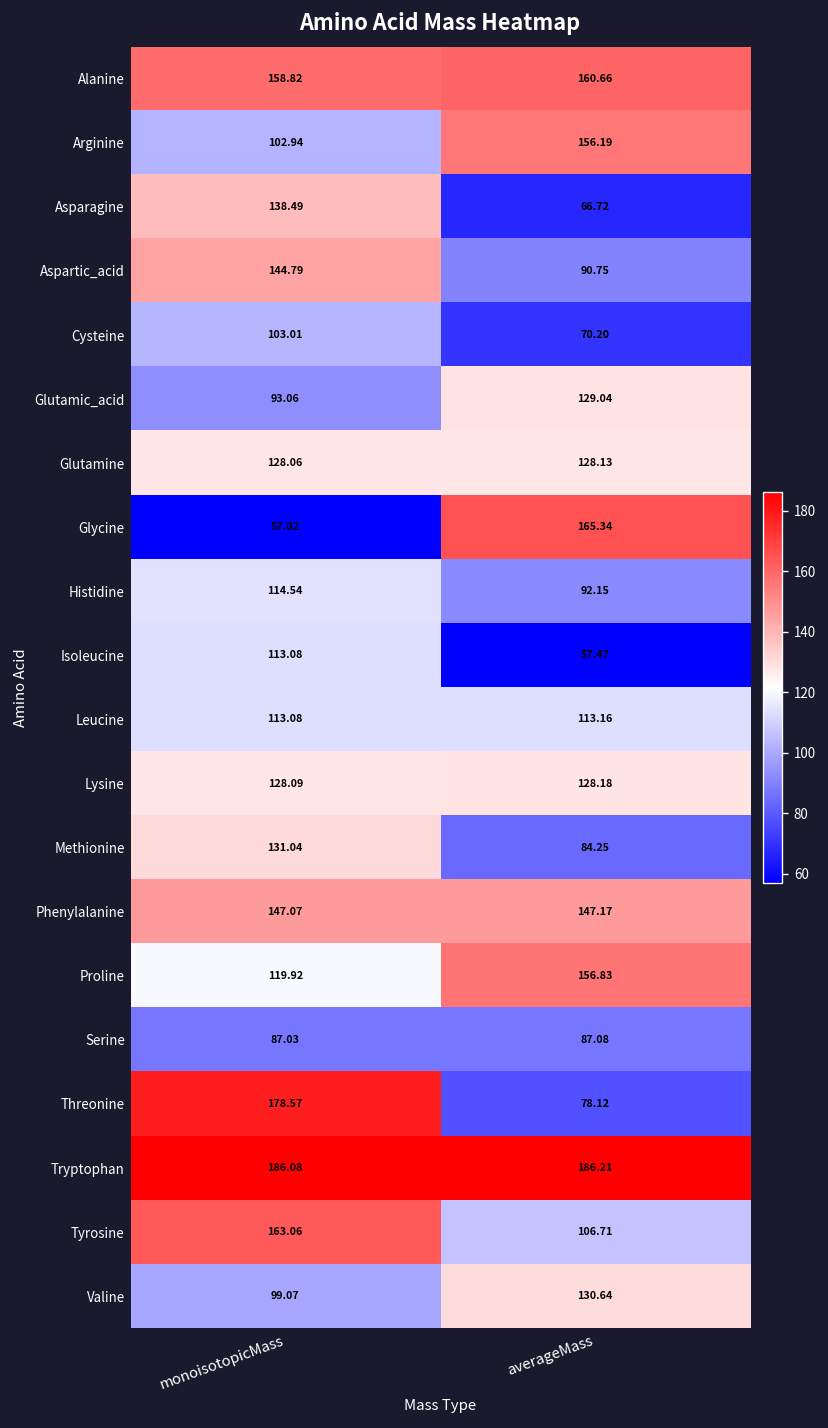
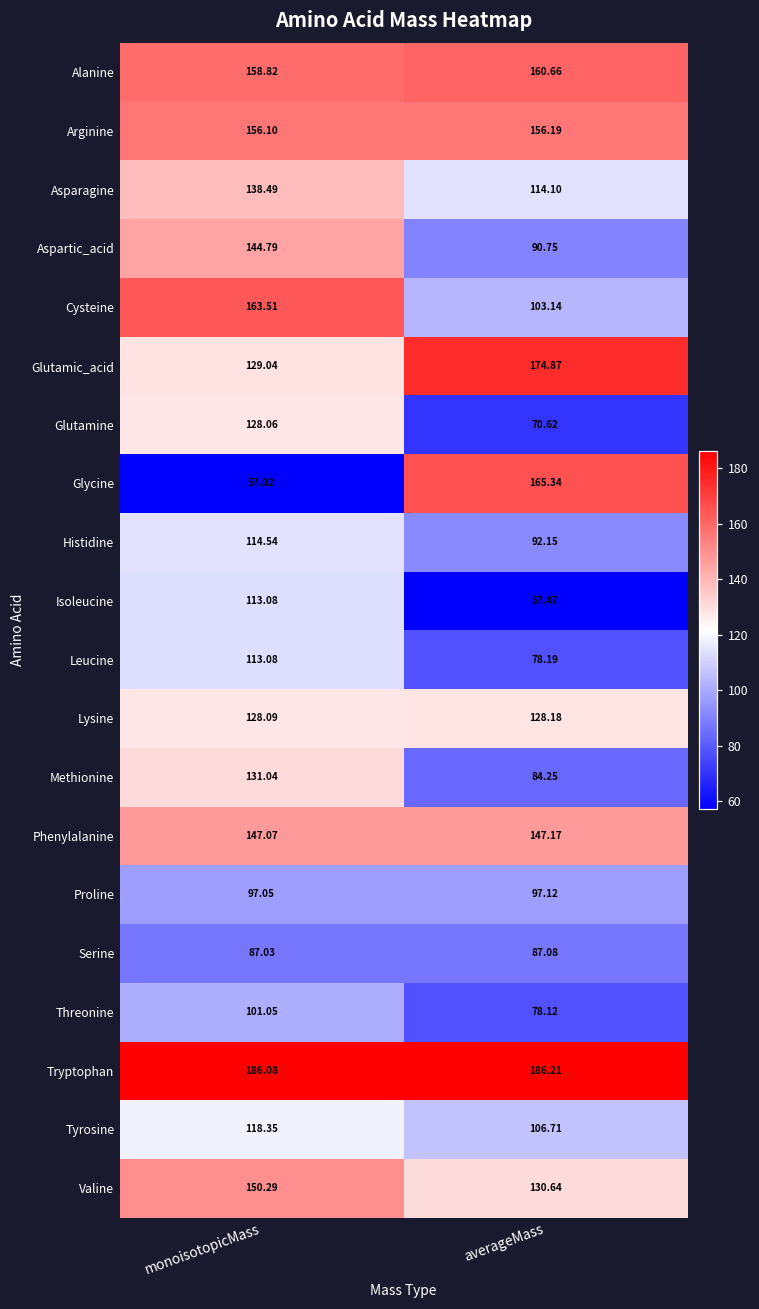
Arginine, monoisotopicMass: 102.94 -> 156.10
Asparagine, averageMass: 66.72 -> 114.10
Cysteine, monoisotopicMass: 103.01 -> 163.51
Cysteine, averageMass: 70.20 -> 103.14
Glutamic_acid, monoisotopicMass: 93.06 -> 129.04
Glutamic_acid, averageMass: 129.04 -> 174.87
Glutamine, averageMass: 128.13 -> 70.62
Leucine, averageMass: 113.16 -> 78.19
Proline, monoisotopicMass: 119.92 -> 97.05
Proline, averageMass: 156.83 -> 97.12
Threonine, monoisotopicMass: 178.57 -> 101.05
Tyrosine, monoisotopicMass: 163.06 -> 118.35
Valine, monoisotopicMass: 99.07 -> 150.29
